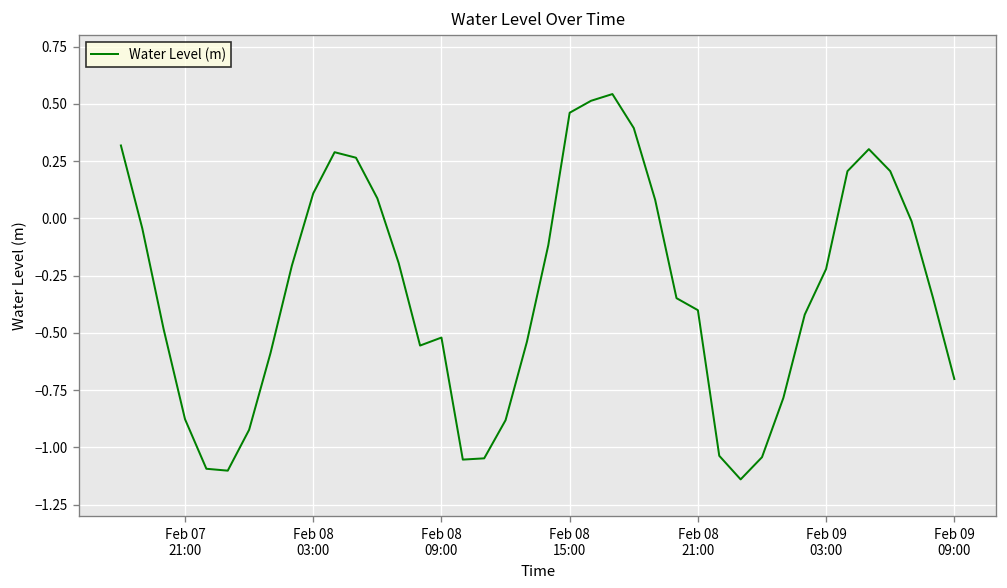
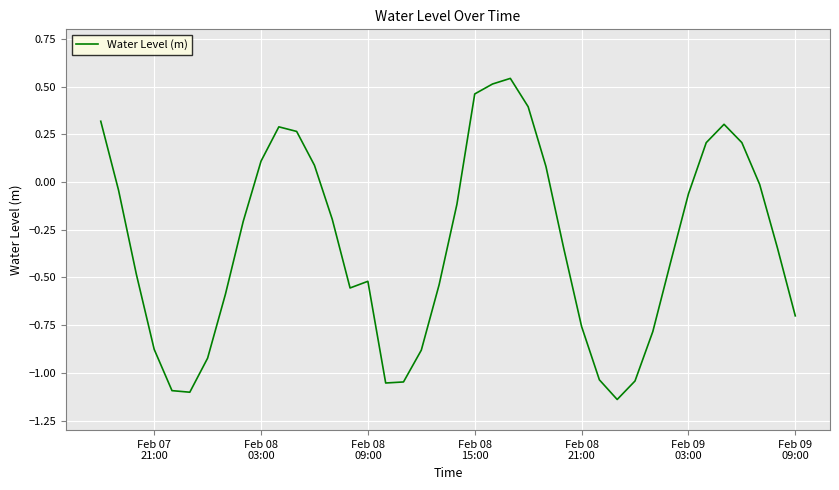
Feb 08 21:00: -0.40 -> -0.76
Feb 09 03:00: -0.22 -> -0.06
